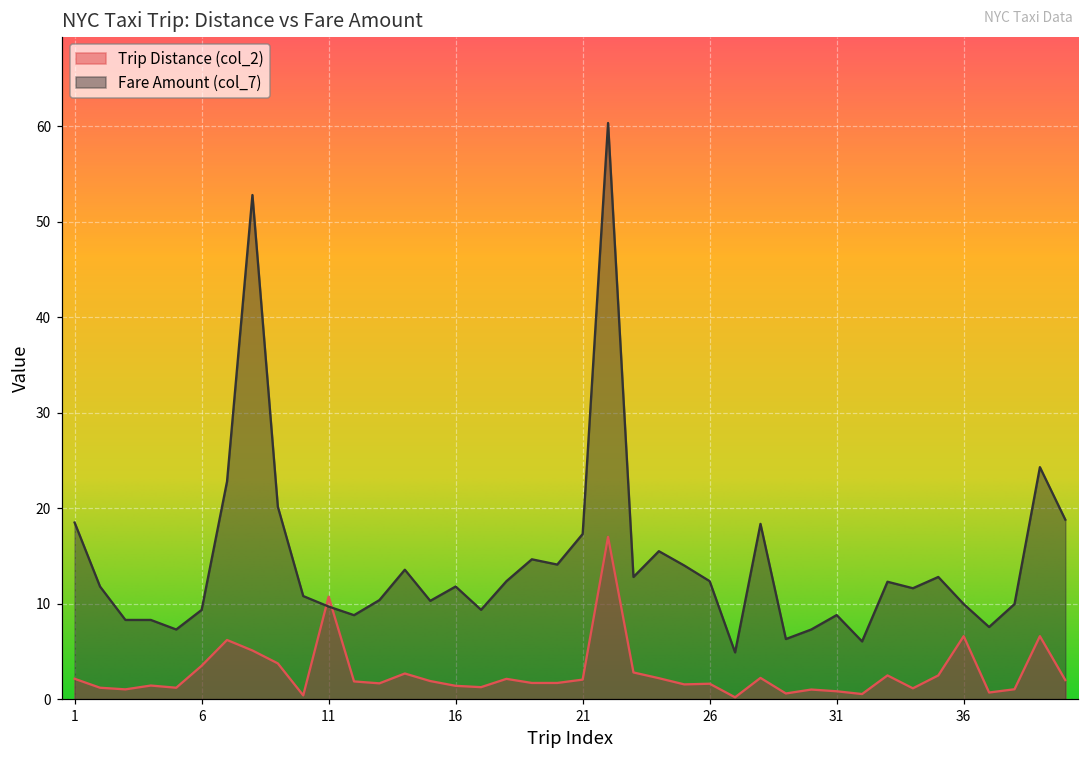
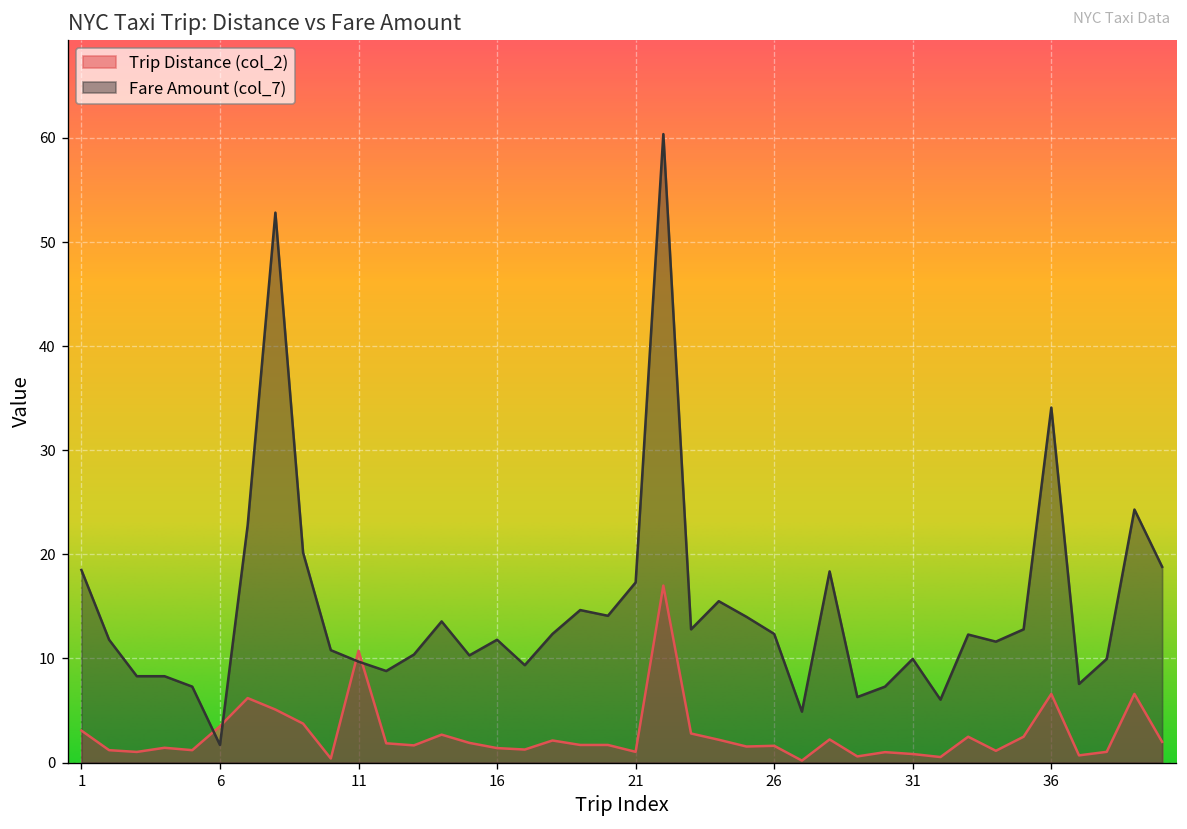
Trip Distance (col_2), 1: 2 -> 3
Fare Amount (col_7), 6: 9 -> 2
Trip Distance (col_2), 21: 2 -> 1
Fare Amount (col_7), 31: 9 -> 10
Fare Amount (col_7), 36: 10 -> 34
